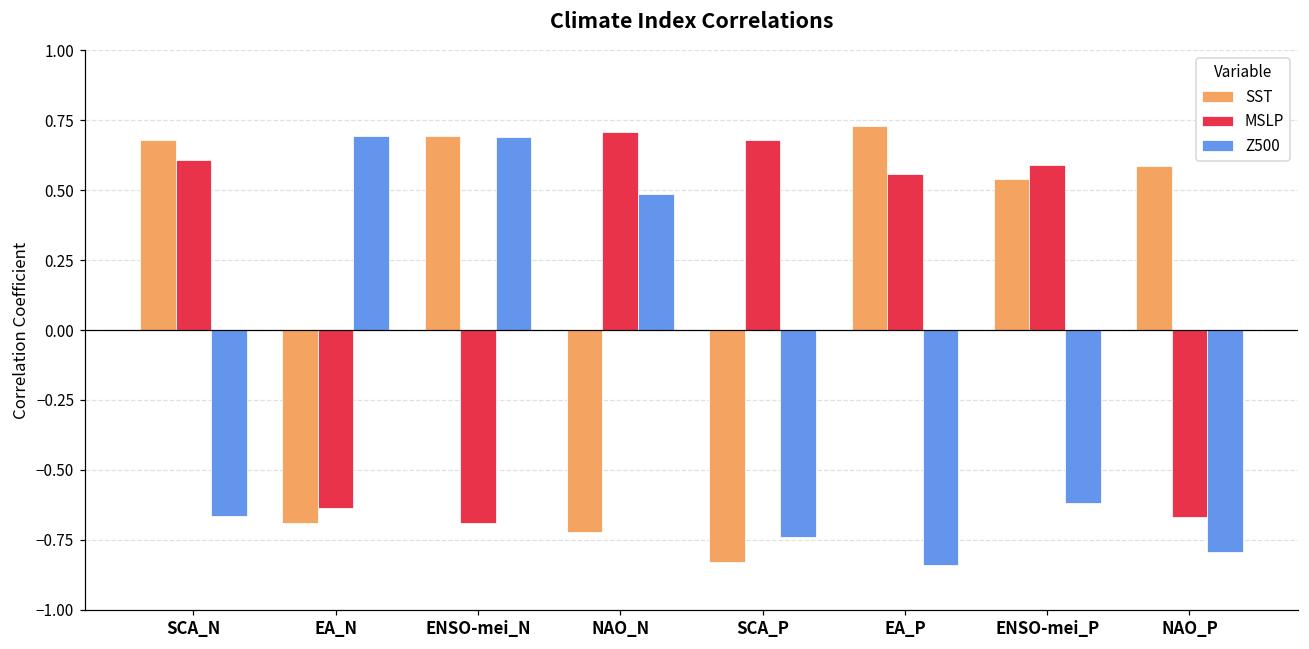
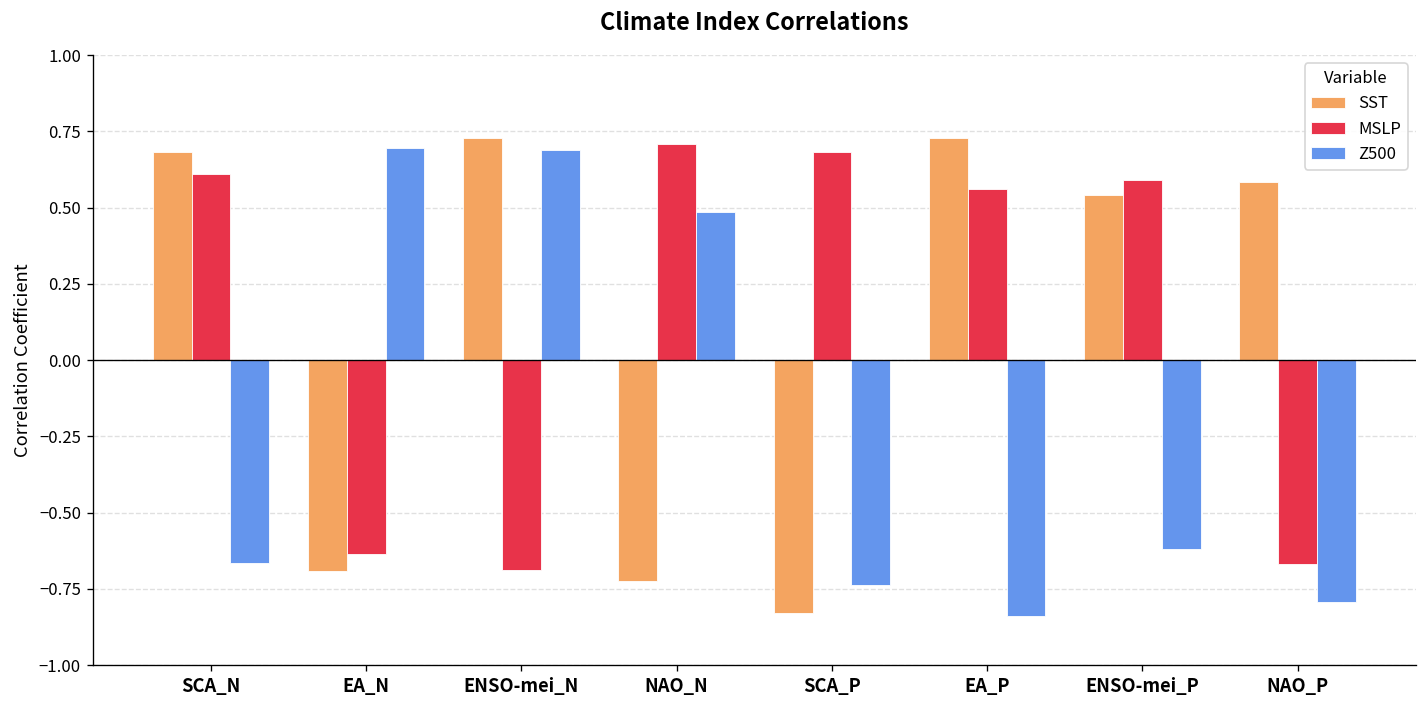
SST, ENSO-mei_N: 0.69 -> 0.73
